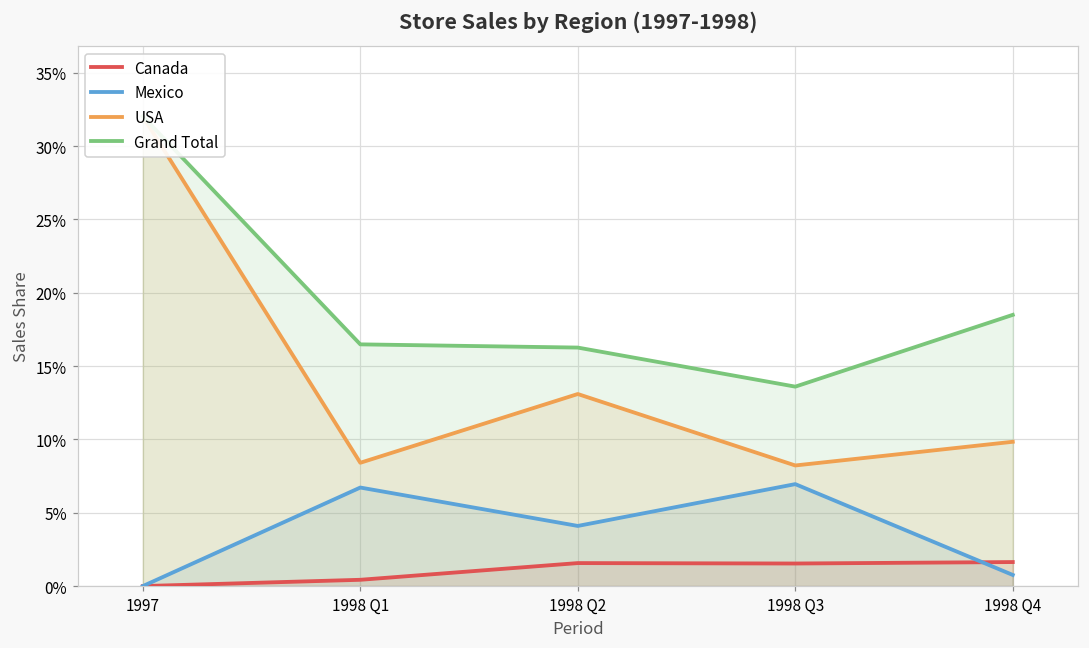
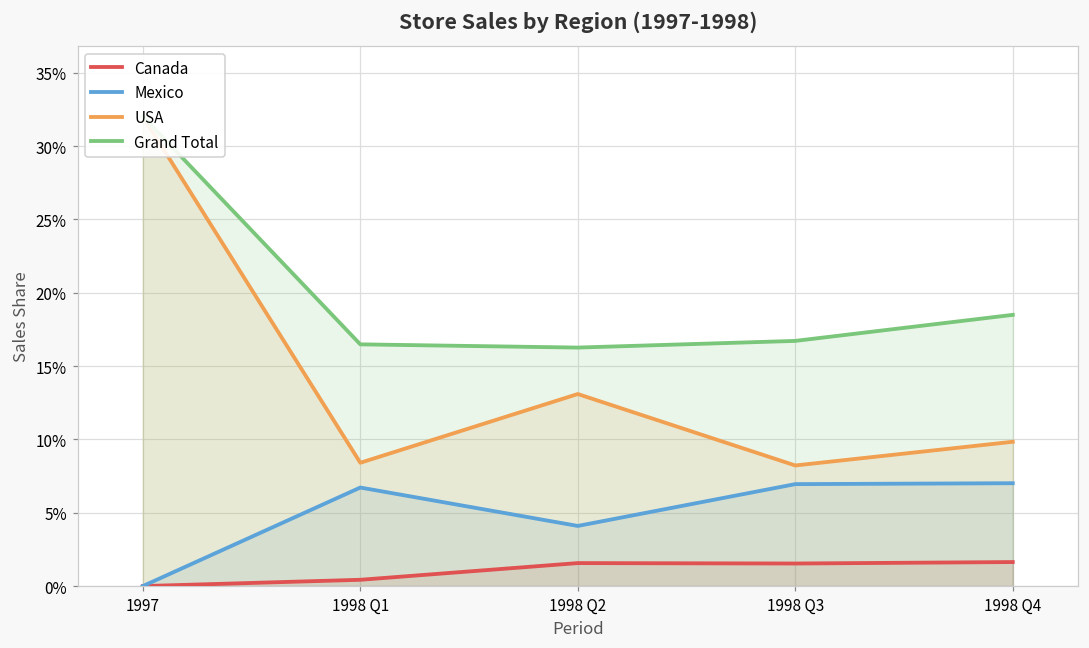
Grand Total, 1998 Q3: 13.6% -> 16.7%
Mexico, 1998 Q4: 0.8% -> 7.0%
